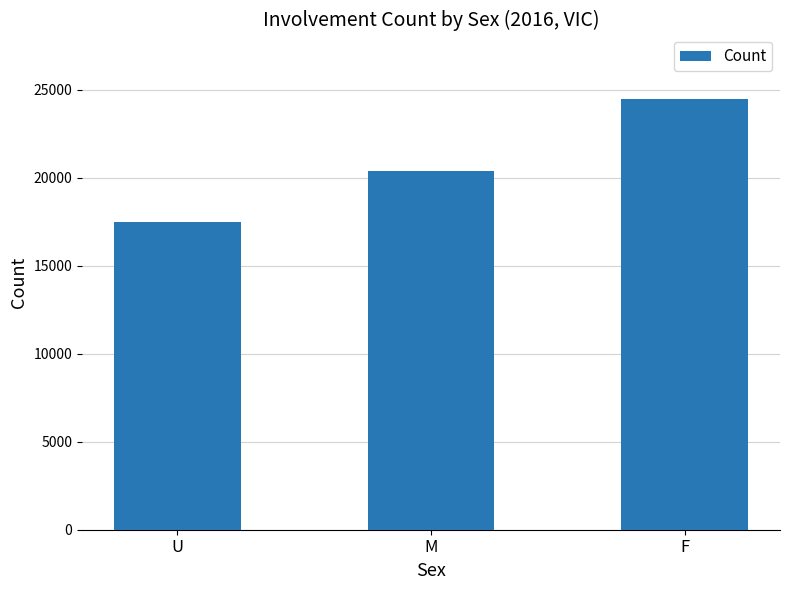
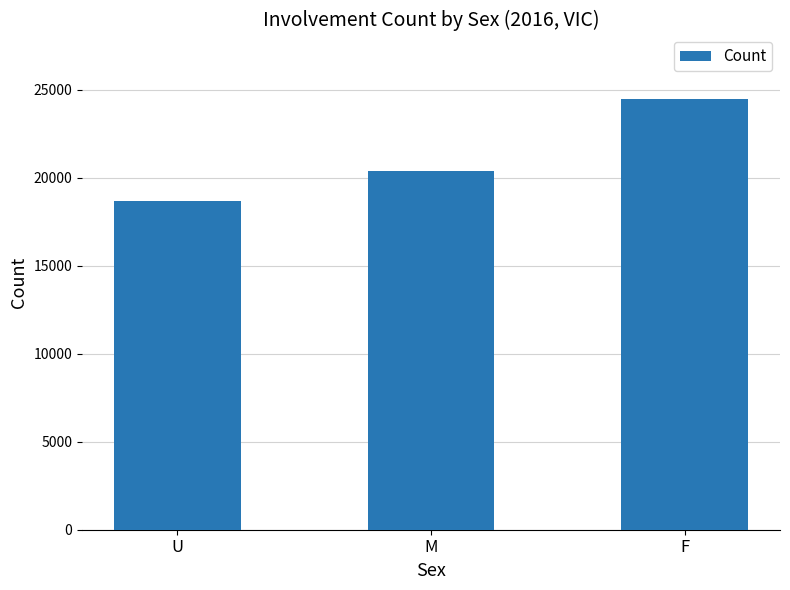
U: 17500 -> 18700
